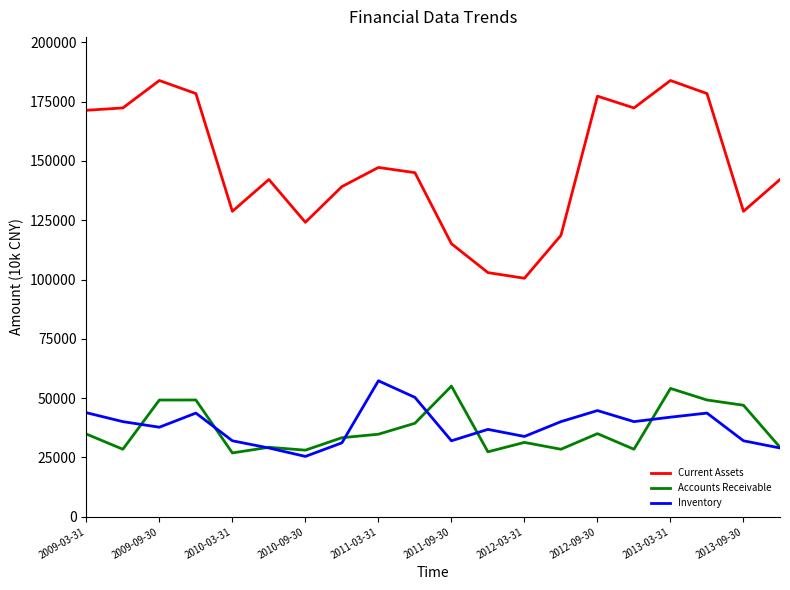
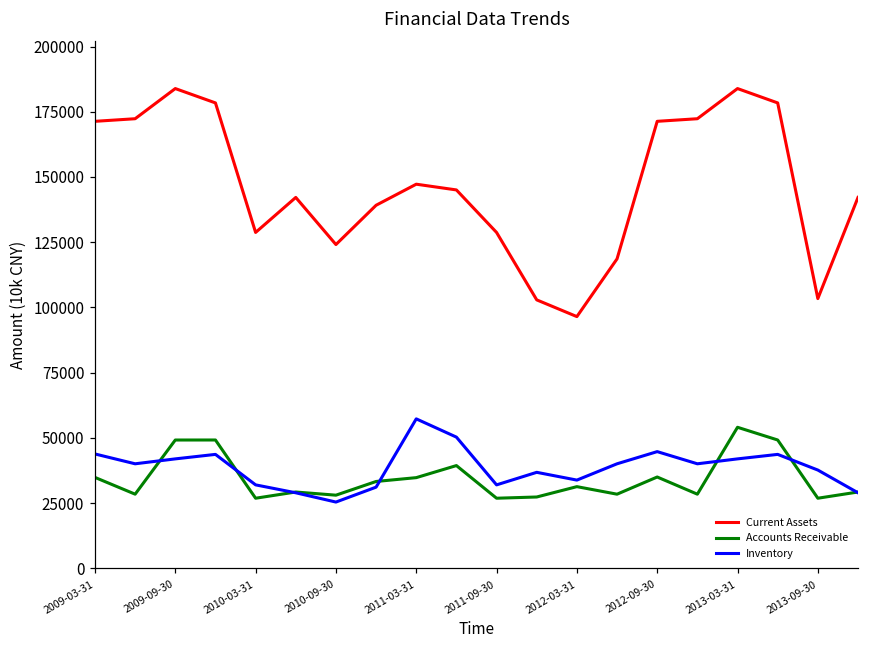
Inventory, 2009-09-30: 38000 -> 42000
Current Assets, 2011-09-30: 115000 -> 129000
Accounts Receivable, 2011-09-30: 55000 -> 27000
Current Assets, 2012-03-31: 101000 -> 97000
Current Assets, 2012-09-30: 177000 -> 171000
Current Assets, 2013-09-30: 129000 -> 103000
Accounts Receivable, 2013-09-30: 47000 -> 27000
Inventory, 2013-09-30: 32000 -> 38000
